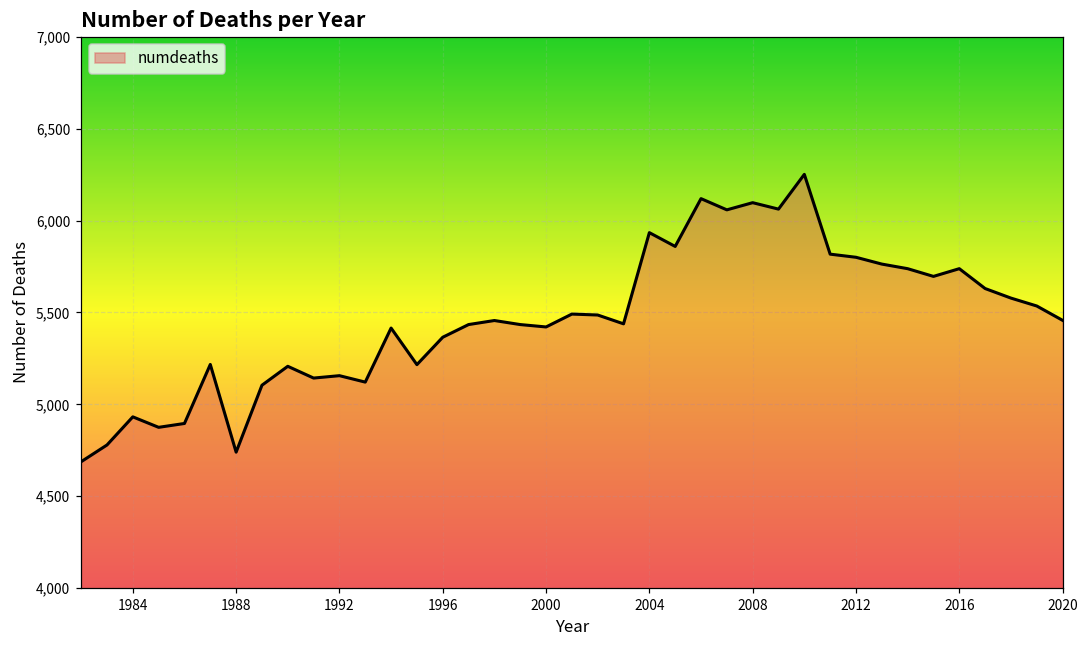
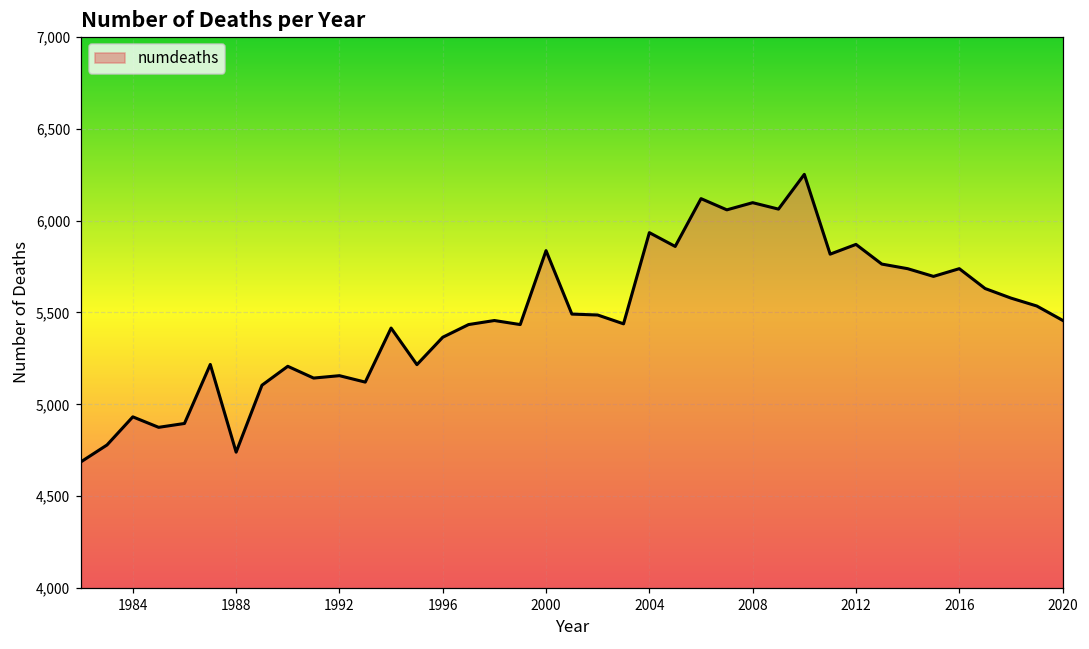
2000: 5,420 -> 5,840
2012: 5,800 -> 5,870
